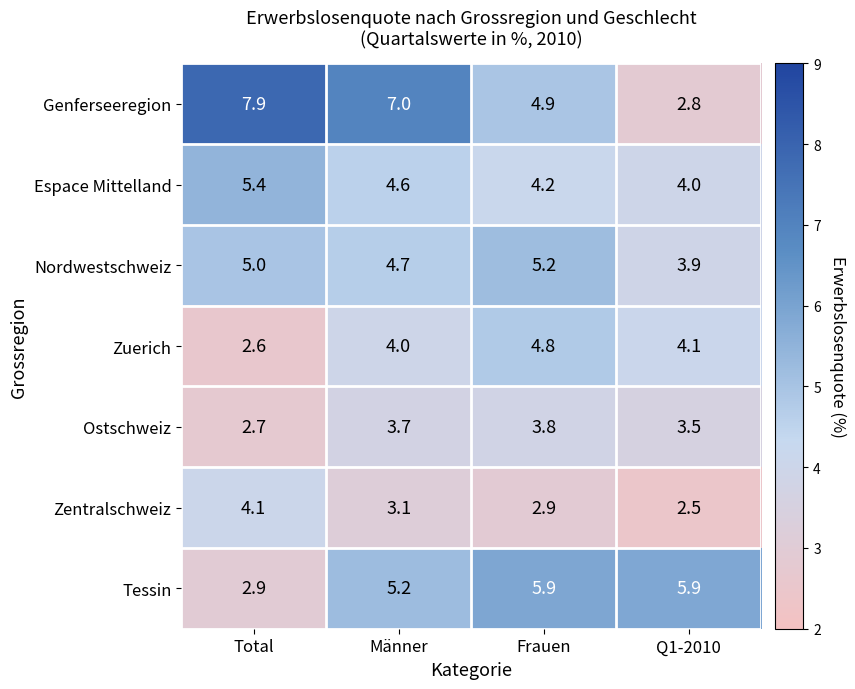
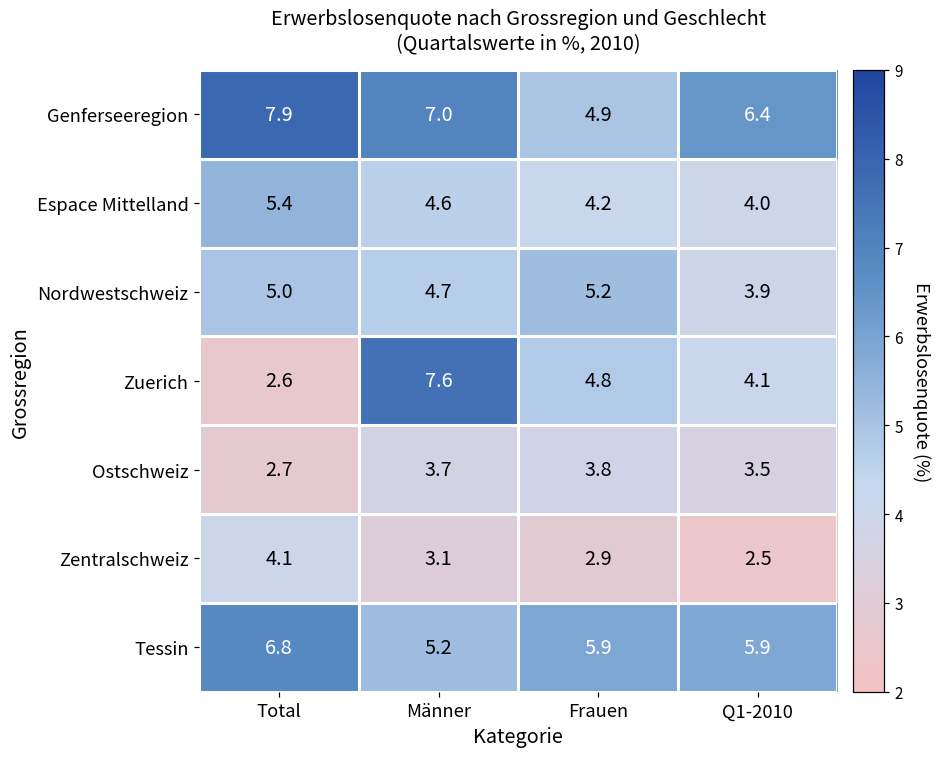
Genferseeregion, Q1-2010: 2.8 -> 6.4
Zuerich, Männer: 4.0 -> 7.6
Tessin, Total: 2.9 -> 6.8
